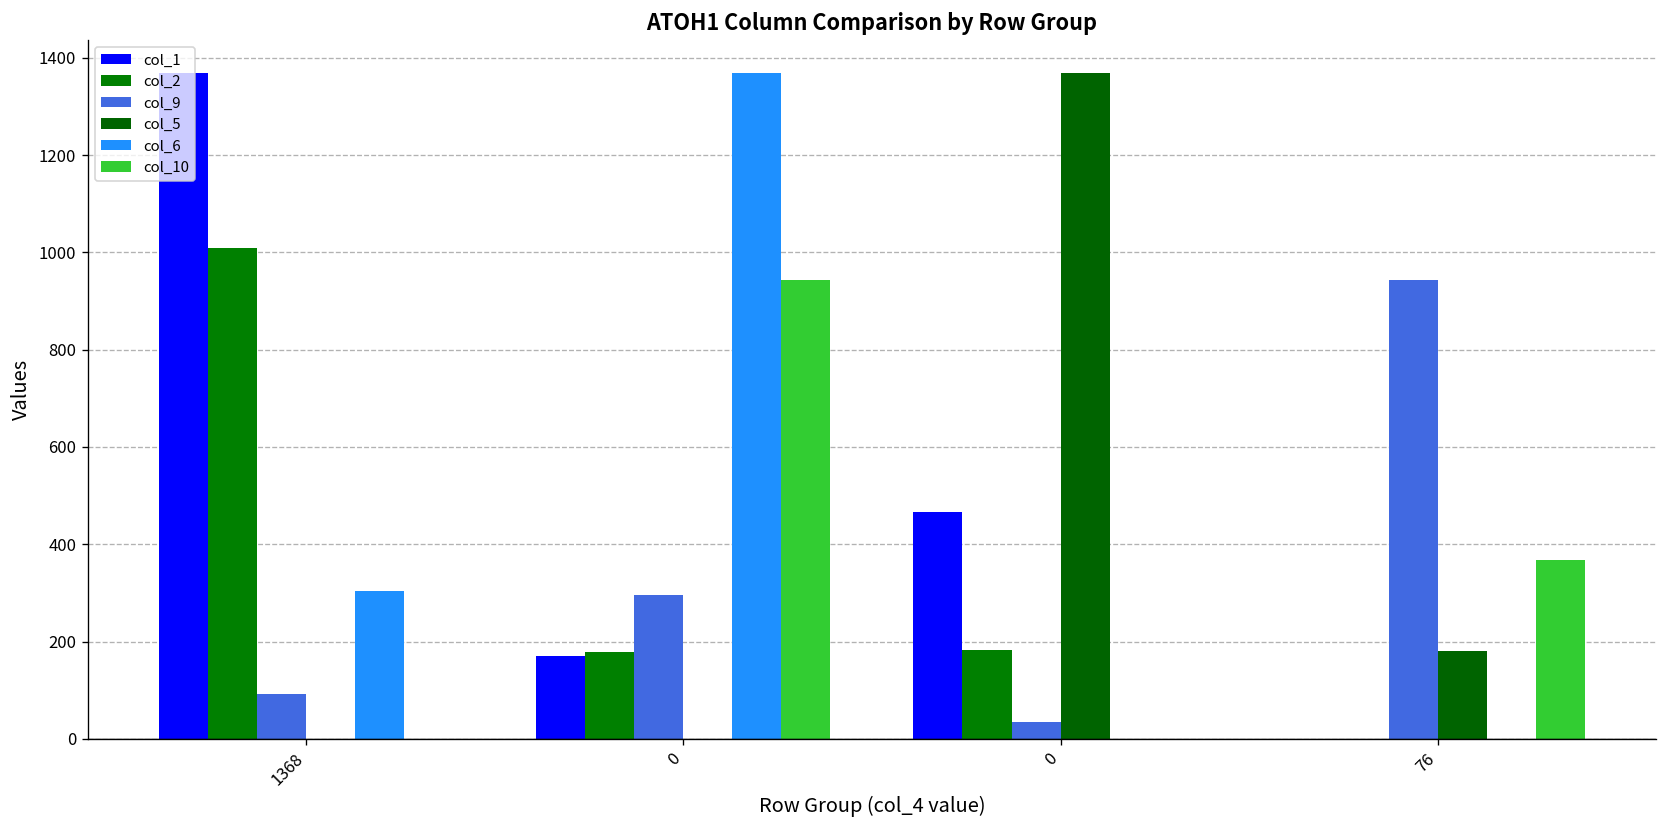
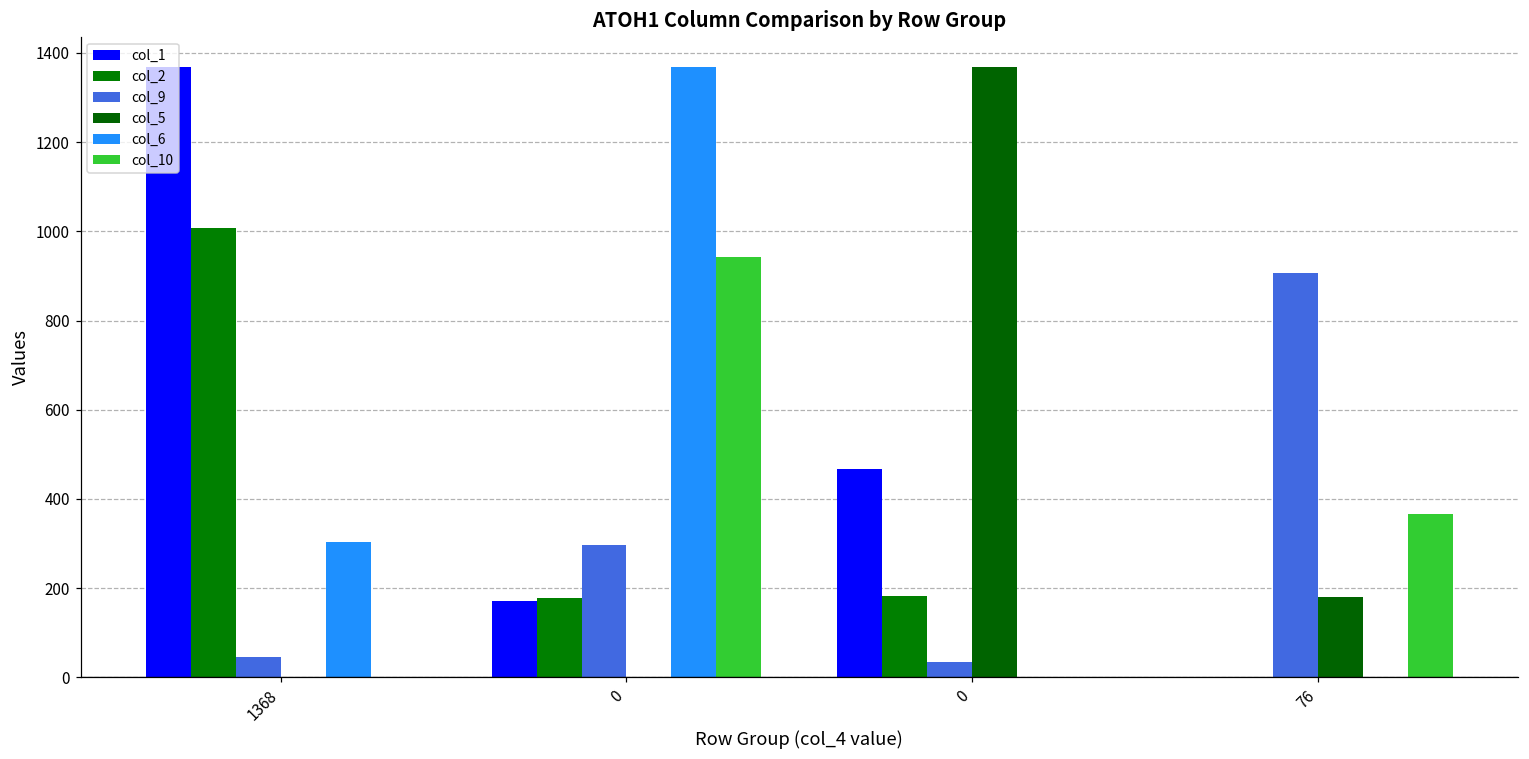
col_9, 1368: 90 -> 50
col_9, 76: 940 -> 910
